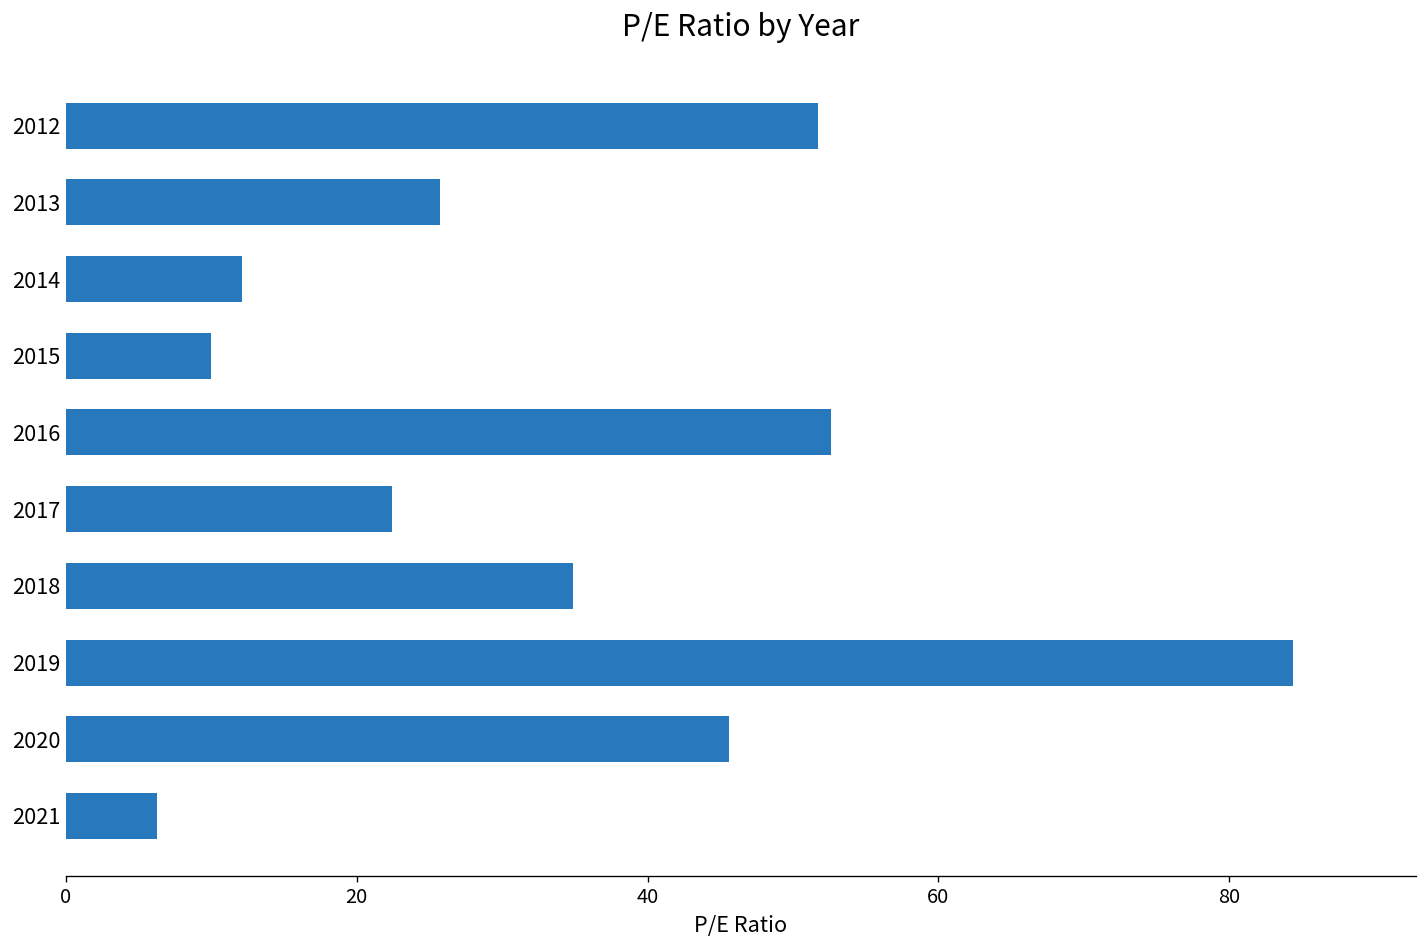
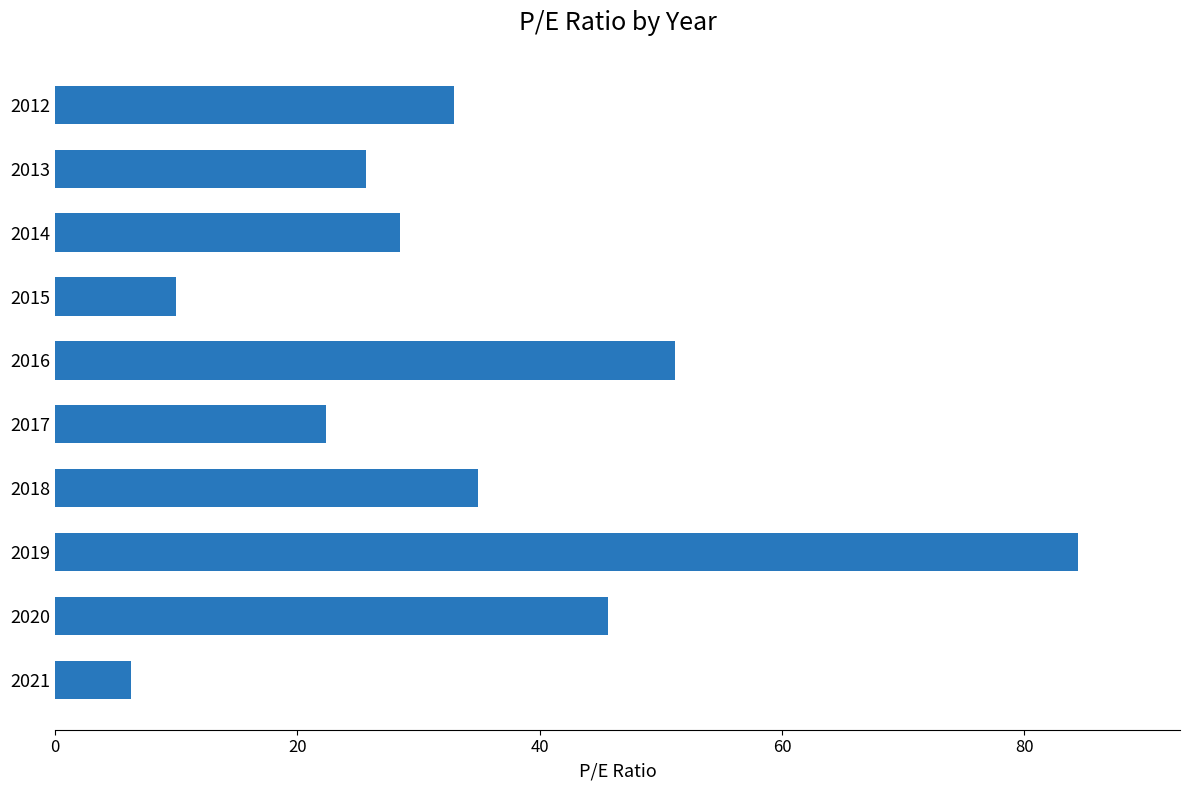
2012: 51.7 -> 32.9
2014: 12.1 -> 28.5
2016: 52.6 -> 51.2
